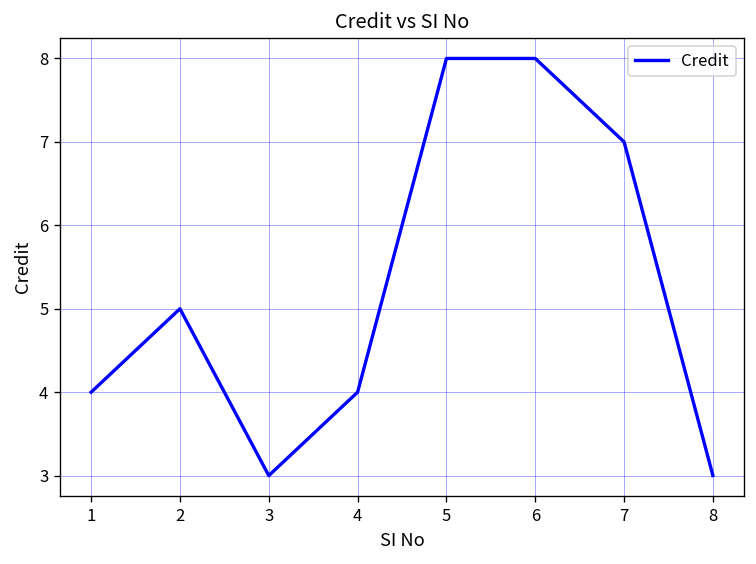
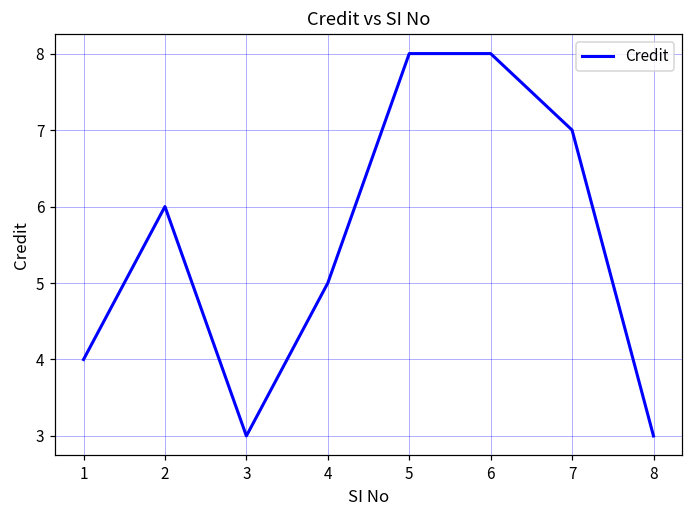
2: 5 -> 6
4: 4 -> 5
